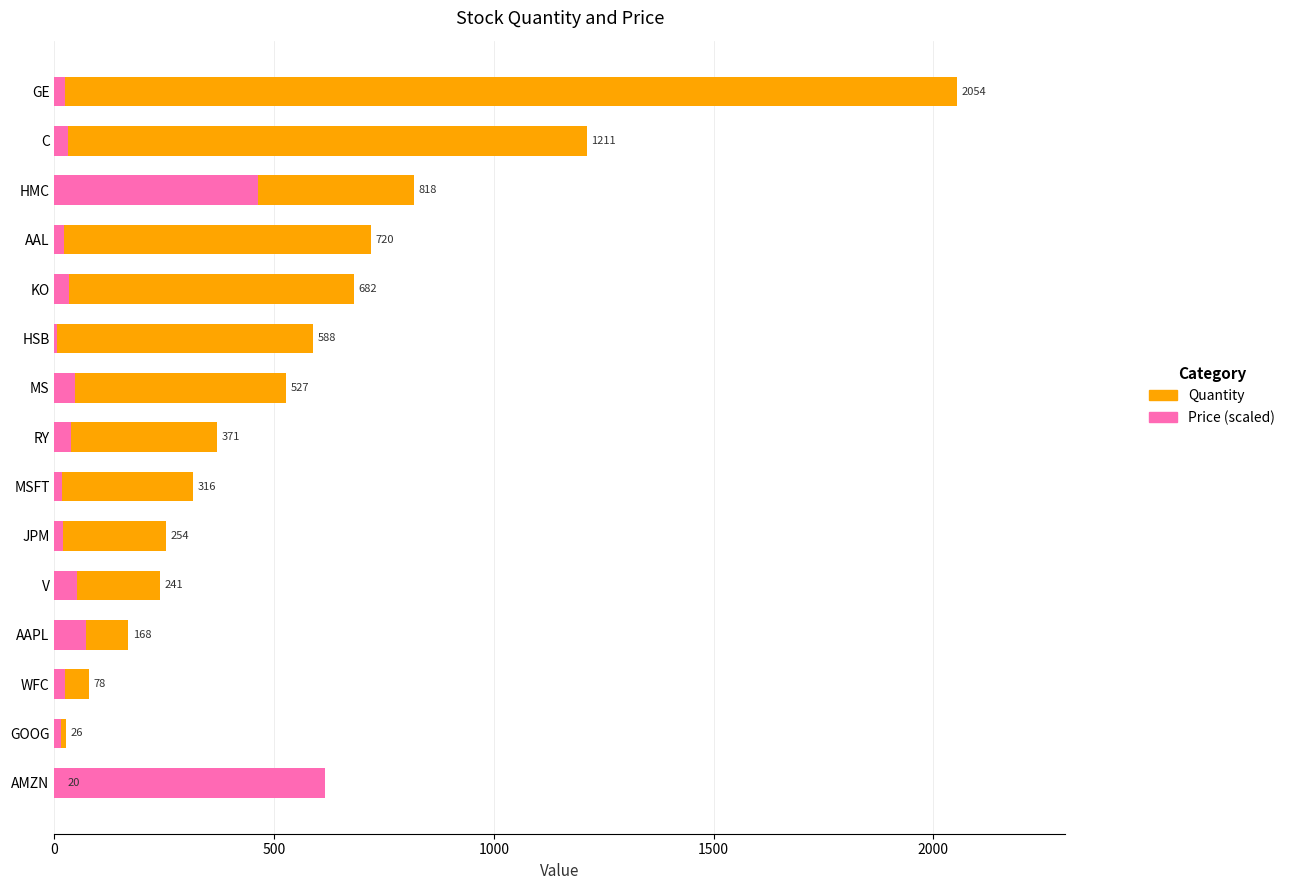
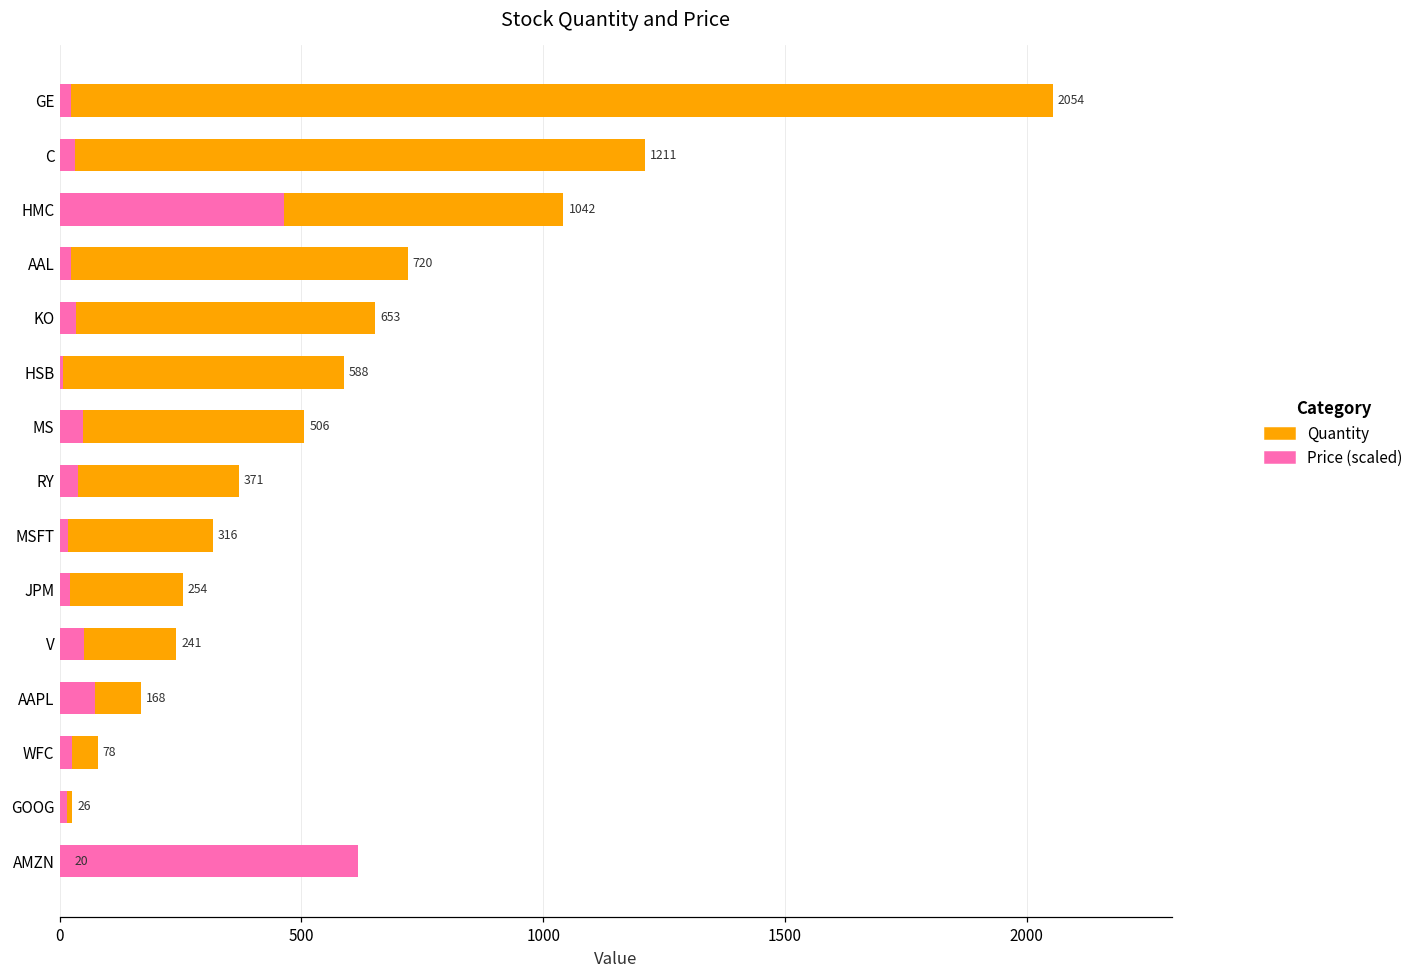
Quantity, HMC: 818 -> 1042
Quantity, KO: 682 -> 653
Quantity, MS: 527 -> 506
